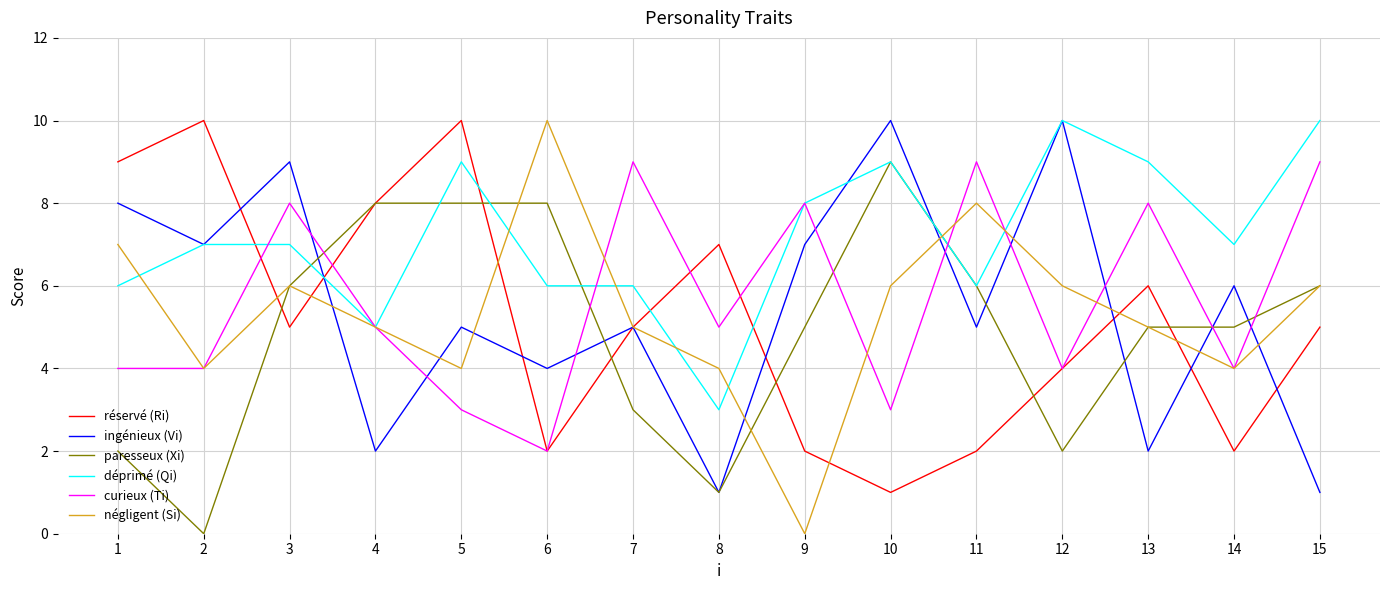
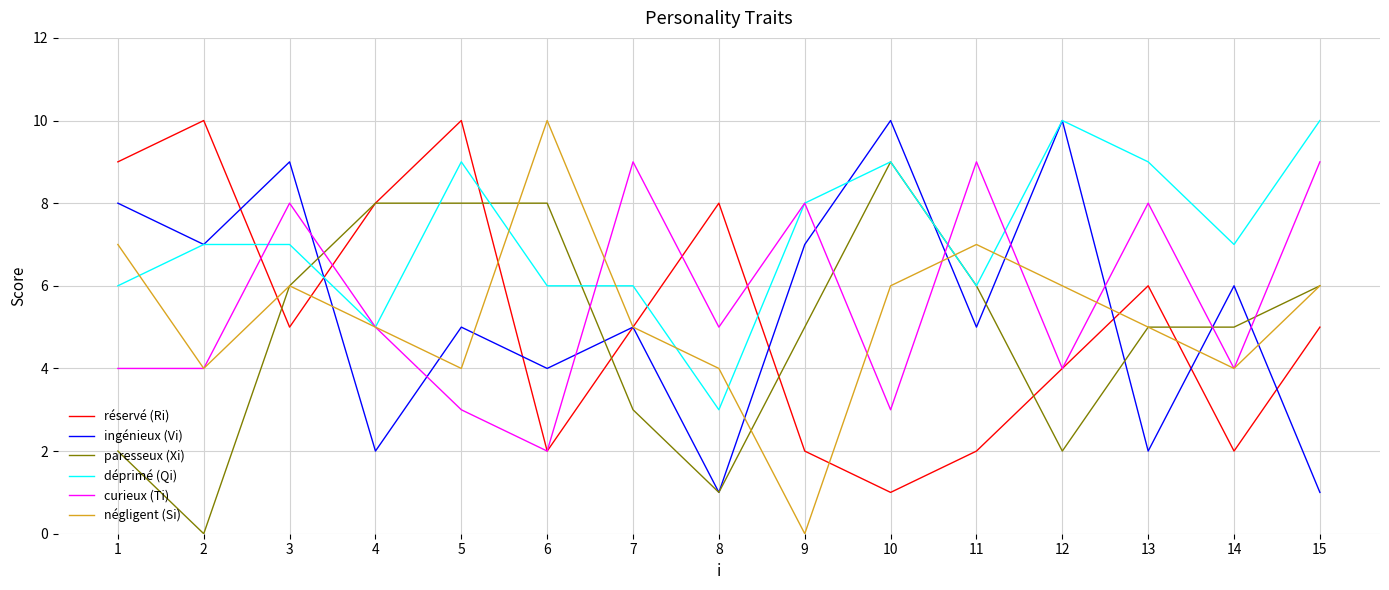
réservé (Ri), 8: 7 -> 8
négligent (Si), 11: 8 -> 7
